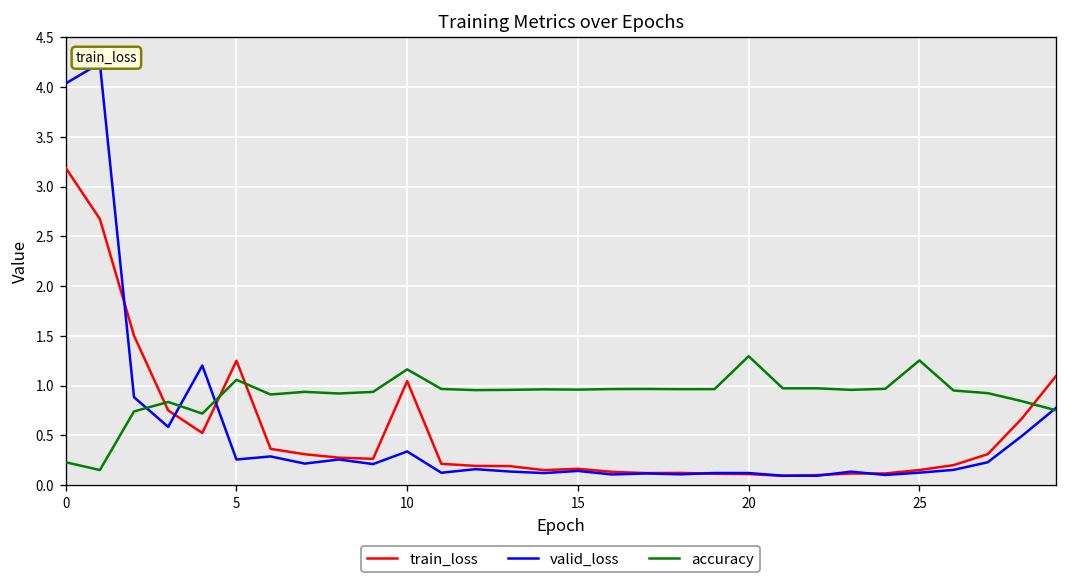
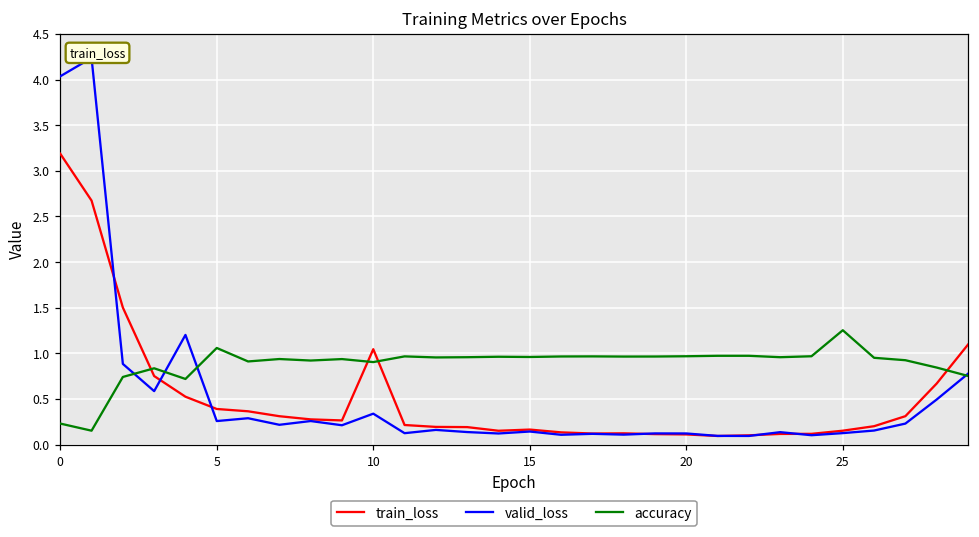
train_loss, 5: 1.3 -> 0.4
accuracy, 10: 1.2 -> 0.9
accuracy, 20: 1.3 -> 1.0
